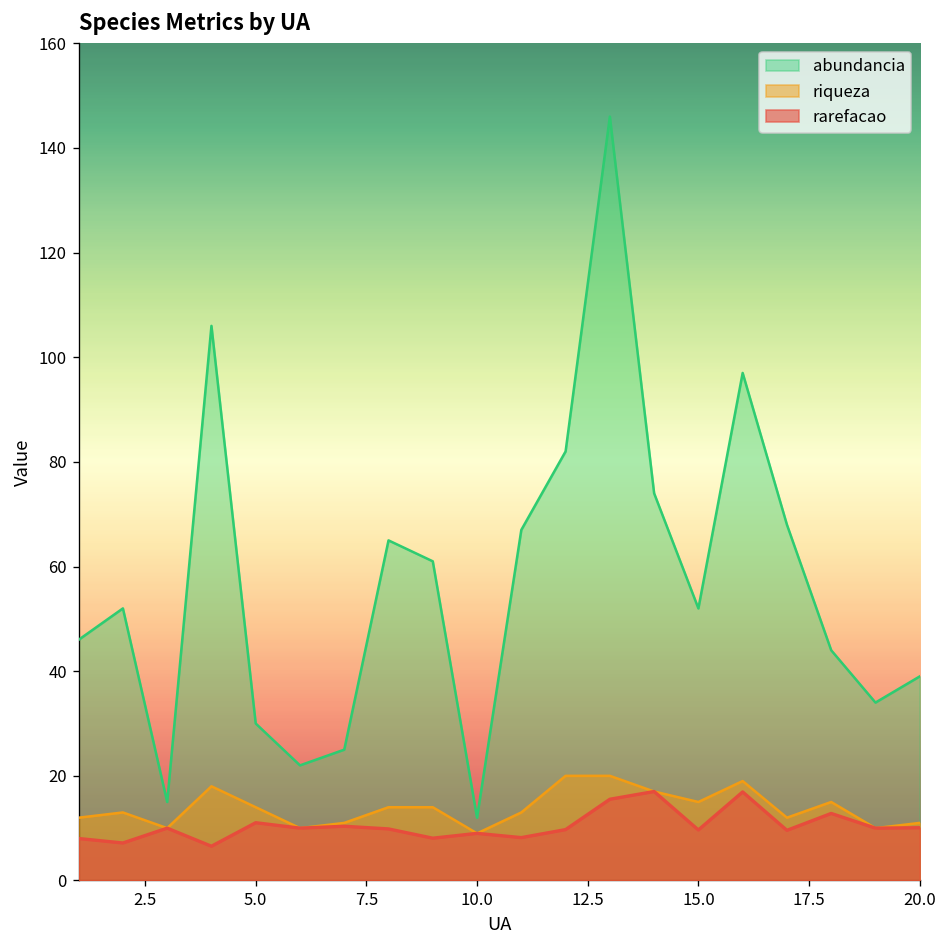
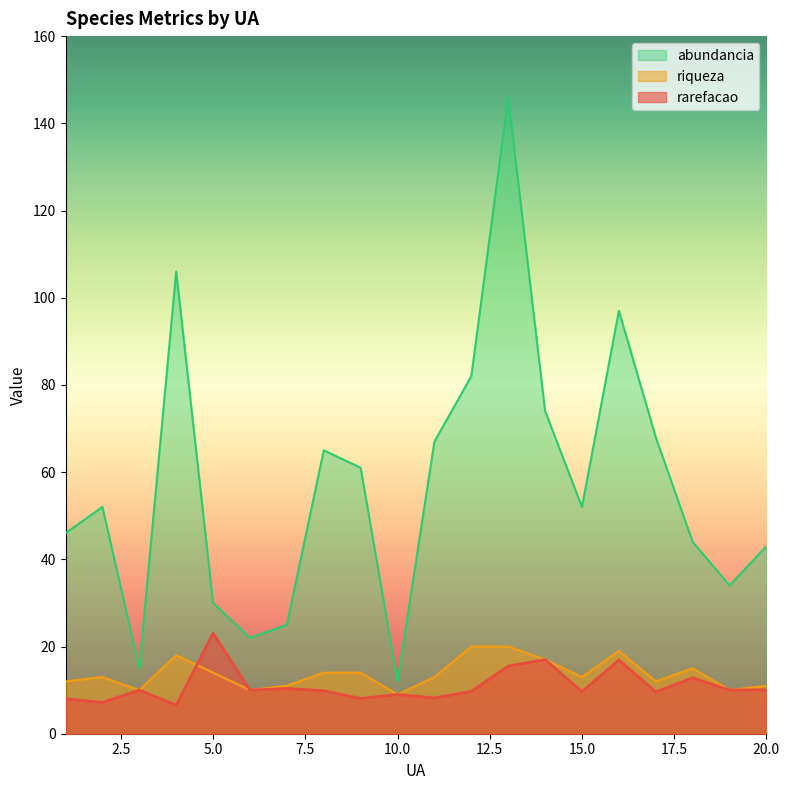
rarefacao, 5.0: 11 -> 23
riqueza, 15.0: 15 -> 13
abundancia, 20.0: 39 -> 43
